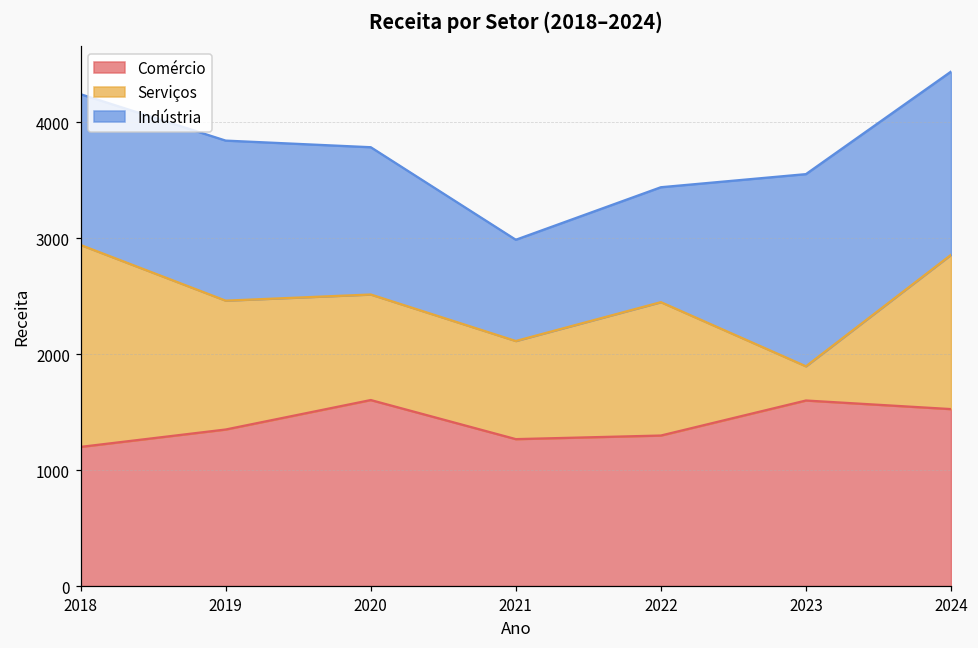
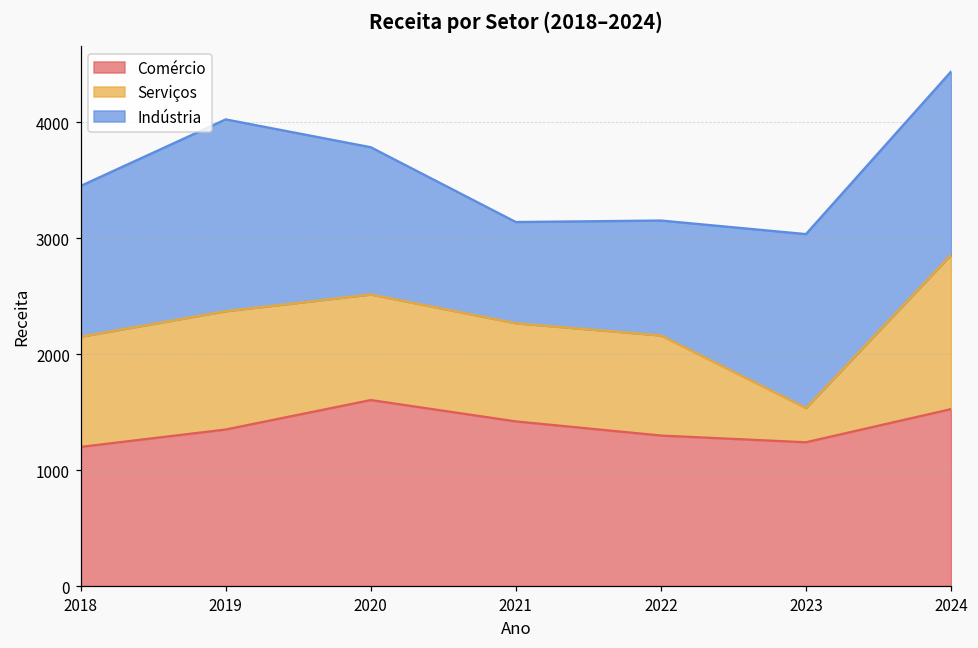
Serviços, 2018: 1740 -> 950
Serviços, 2019: 1110 -> 1020
Indústria, 2019: 1380 -> 1650
Comércio, 2021: 1270 -> 1420
Serviços, 2022: 1150 -> 860
Comércio, 2023: 1600 -> 1240
Indústria, 2023: 1660 -> 1500
